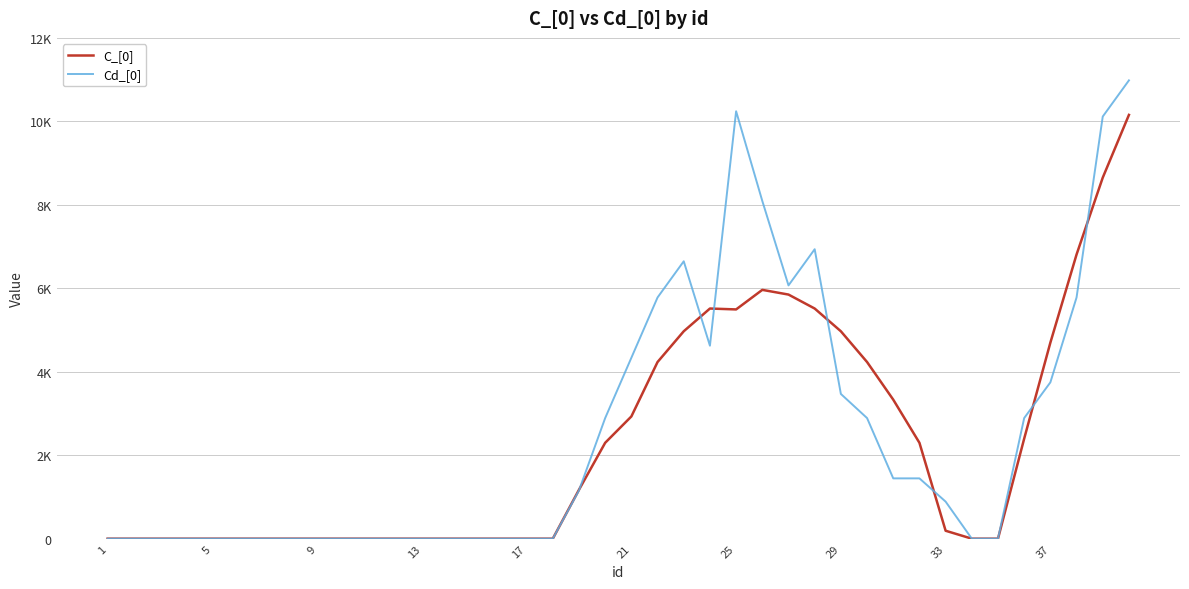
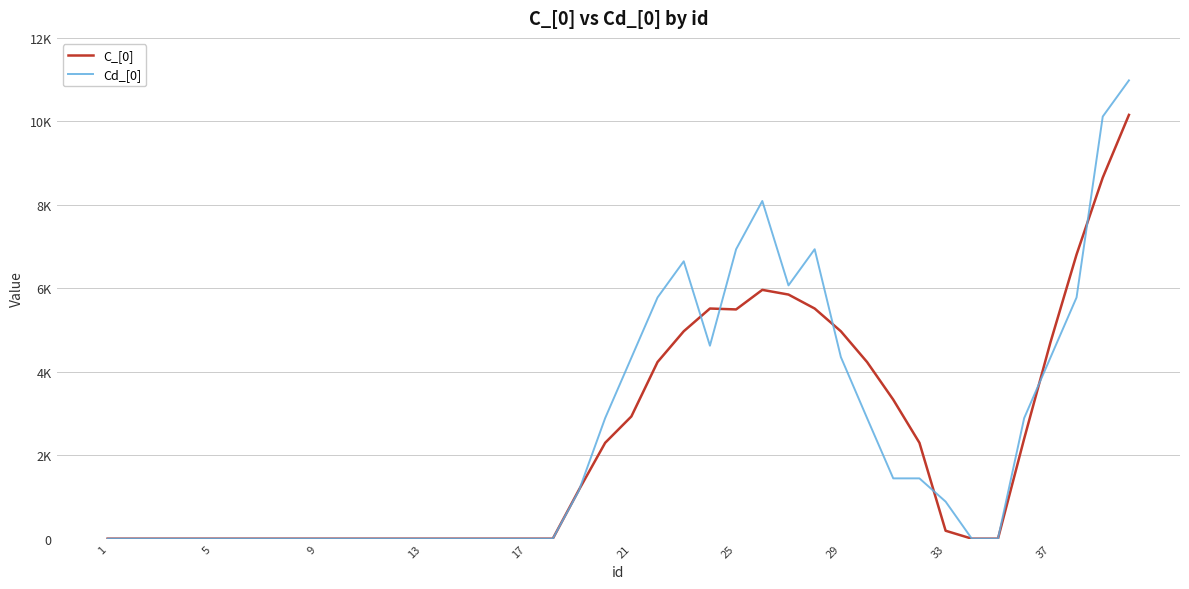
Cd_[0], 25: 10200 -> 6900
Cd_[0], 29: 3500 -> 4400
Cd_[0], 37: 3700 -> 4300
